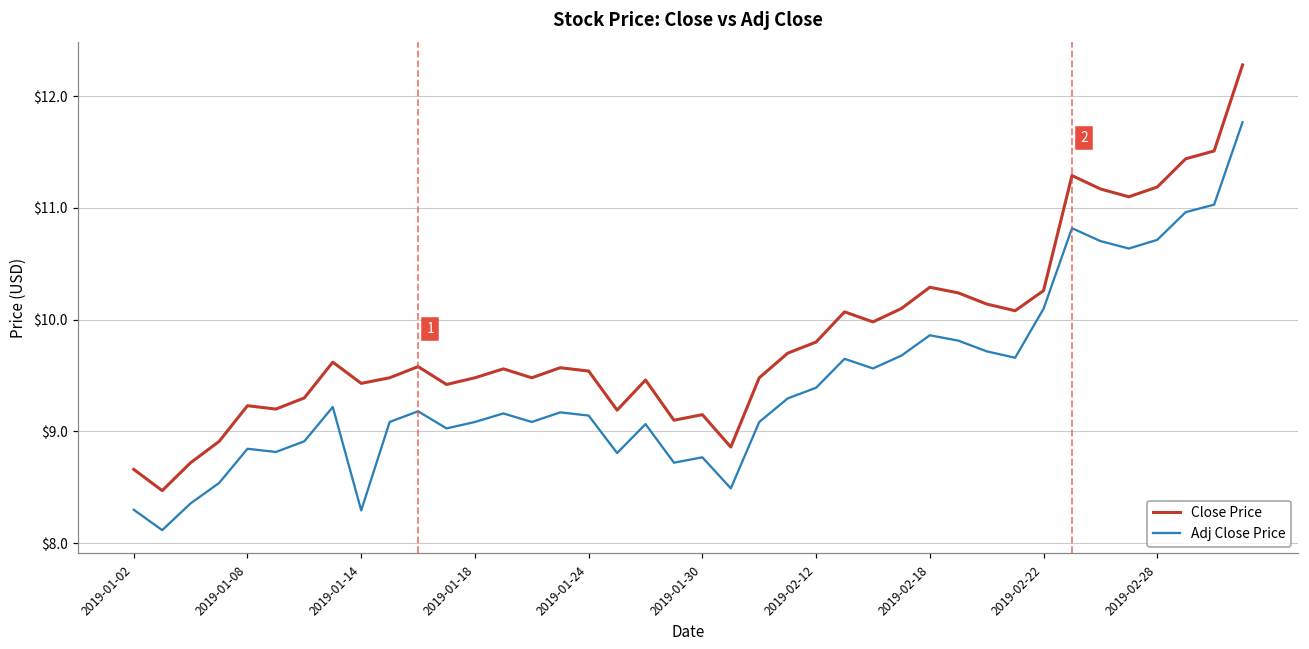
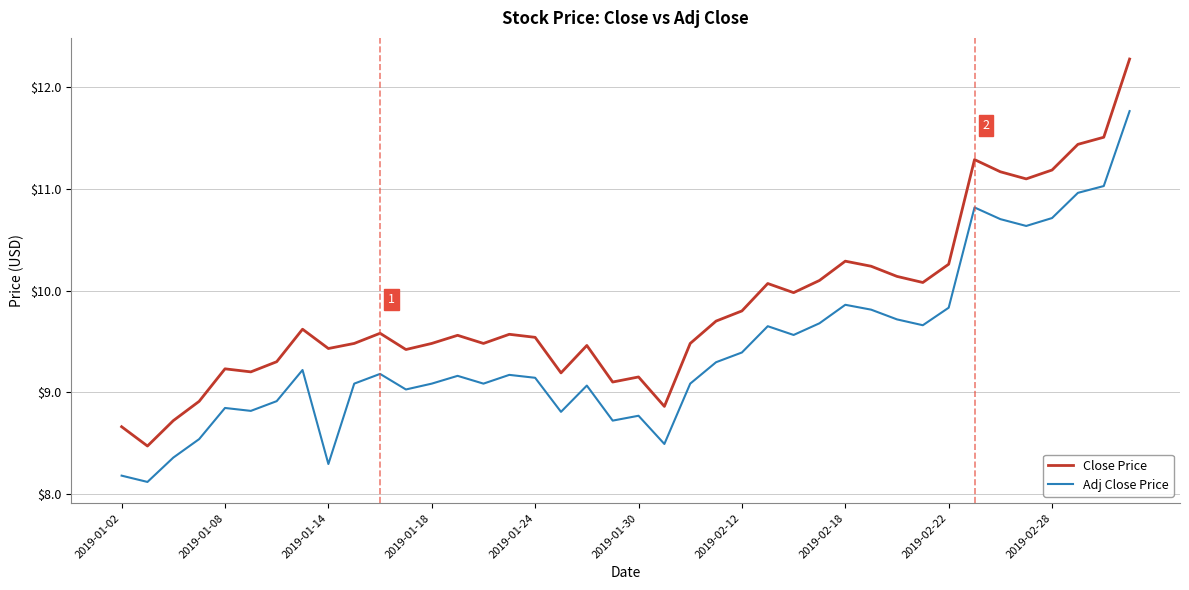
Adj Close Price, 2019-01-02: $8.30 -> $8.18
Adj Close Price, 2019-02-22: $10.10 -> $9.83
